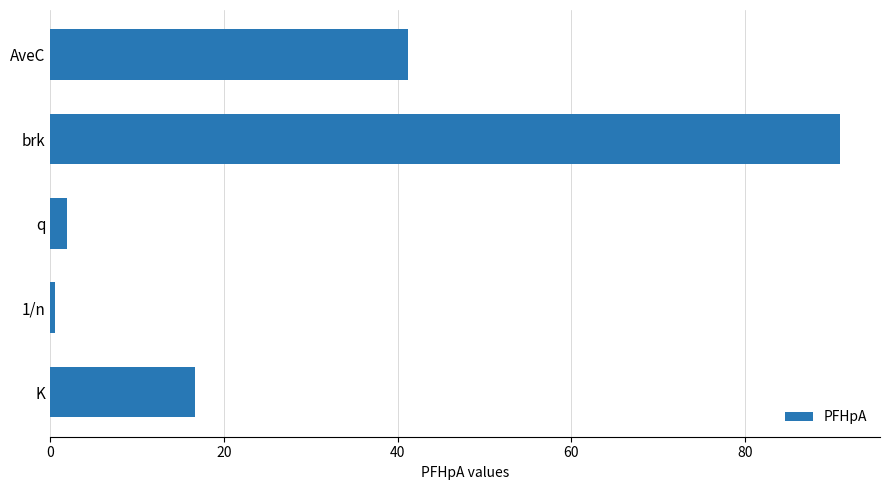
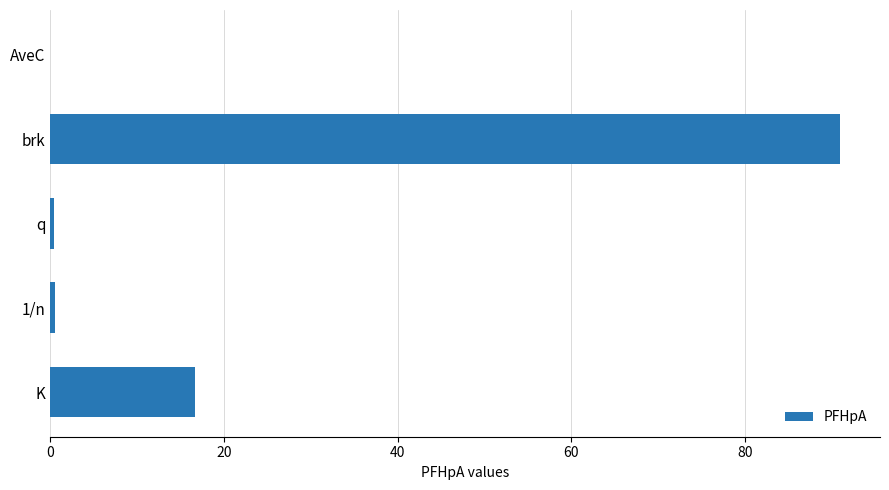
AveC: 41 -> 0
q: 2 -> 0
